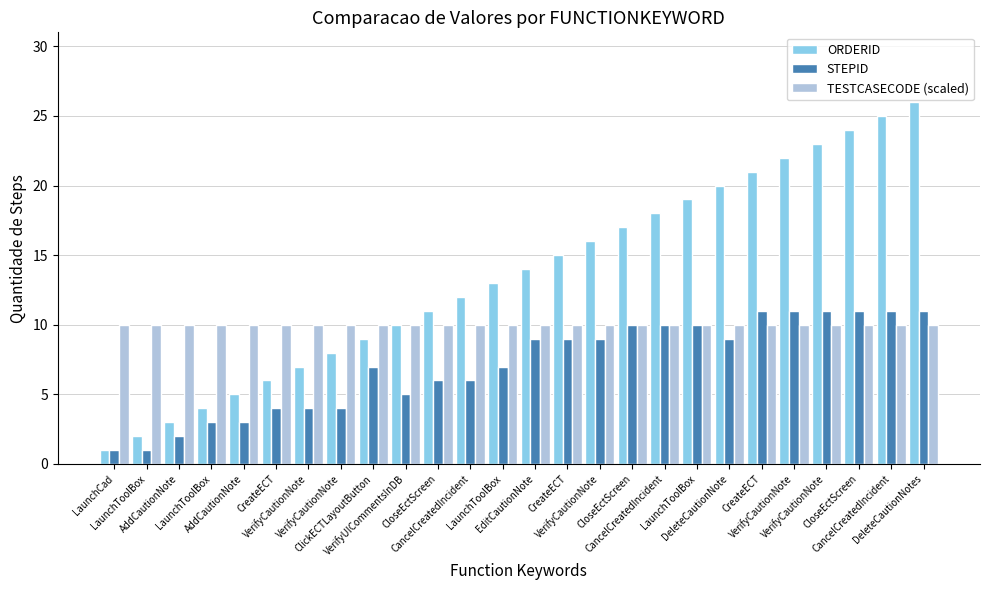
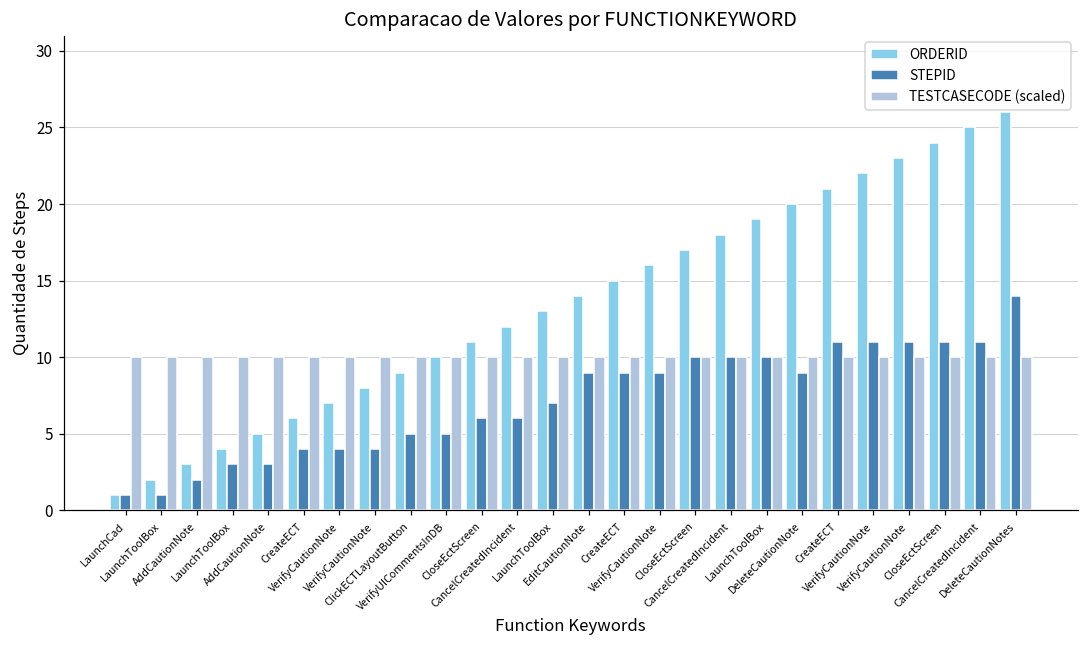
STEPID, ClickECTLayoutButton: 7 -> 5
STEPID, DeleteCautionNotes: 11 -> 14
